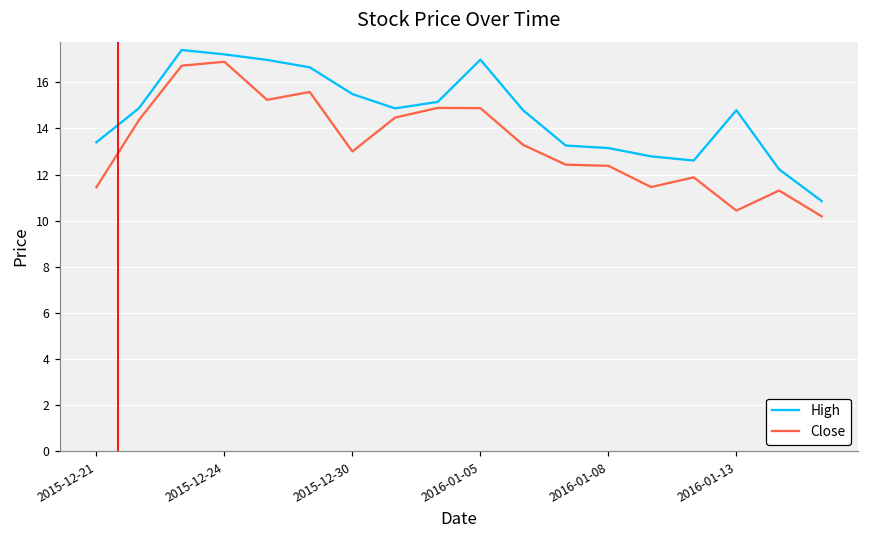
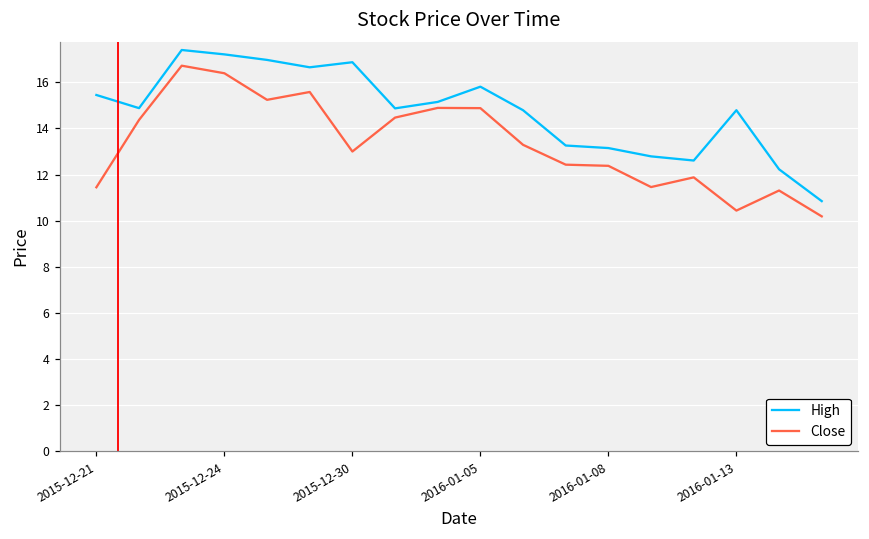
High, 2015-12-21: 13.4 -> 15.5
Close, 2015-12-24: 16.9 -> 16.4
High, 2015-12-30: 15.5 -> 16.9
High, 2016-01-05: 17.0 -> 15.8
